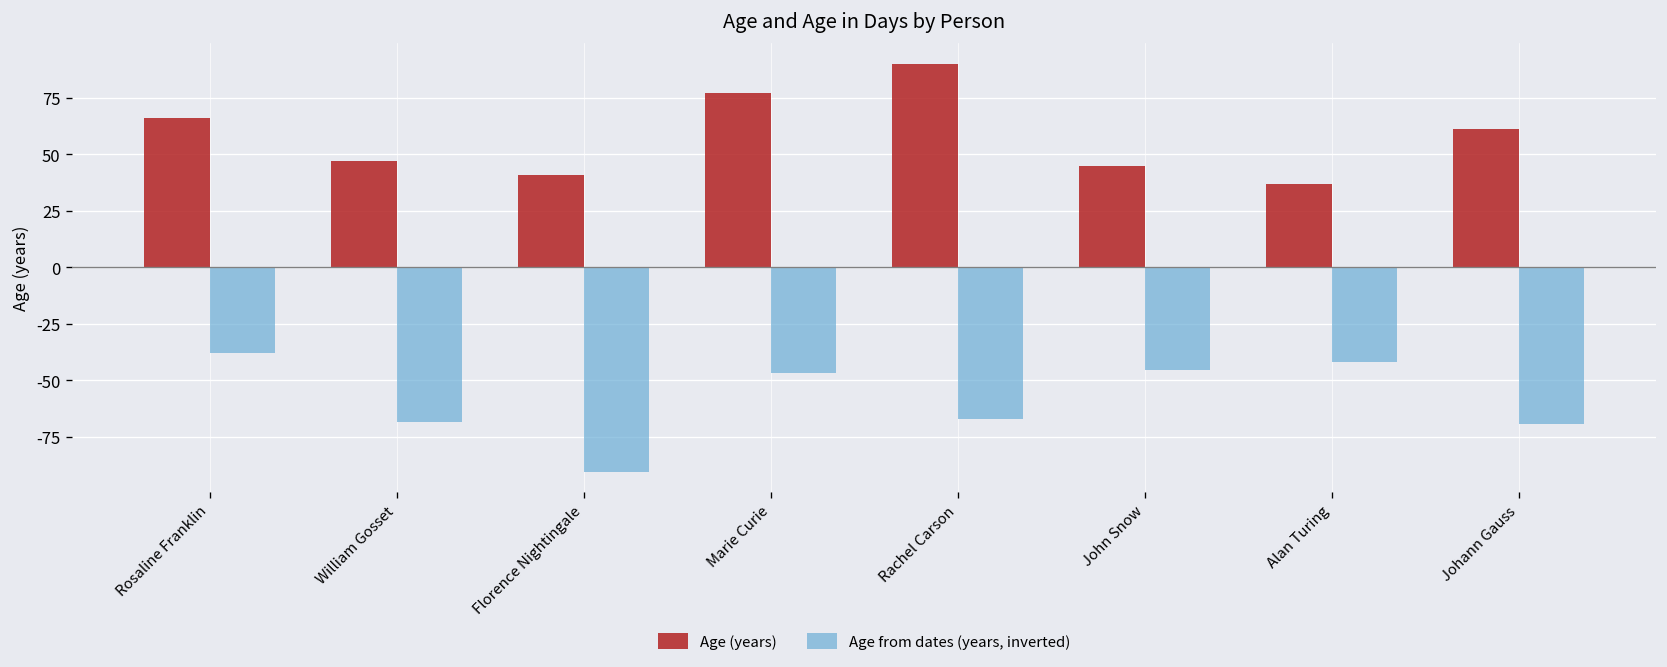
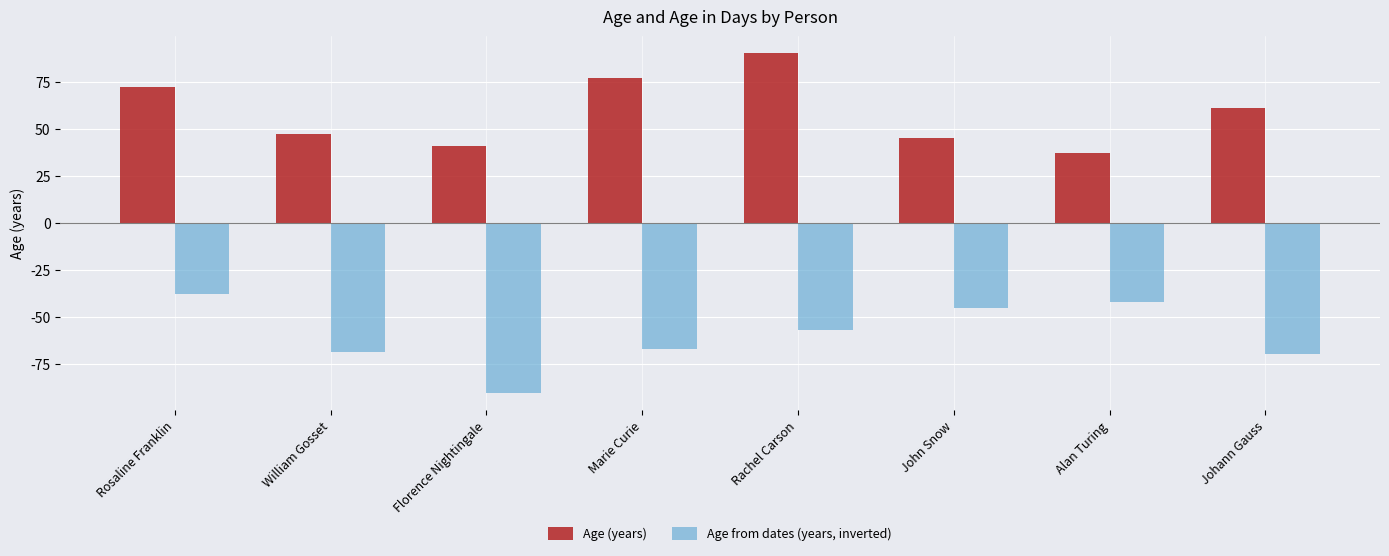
Age (years), Rosaline Franklin: 66 -> 72
Age from dates (years, inverted), Marie Curie: -46 -> -67
Age from dates (years, inverted), Rachel Carson: -67 -> -57
